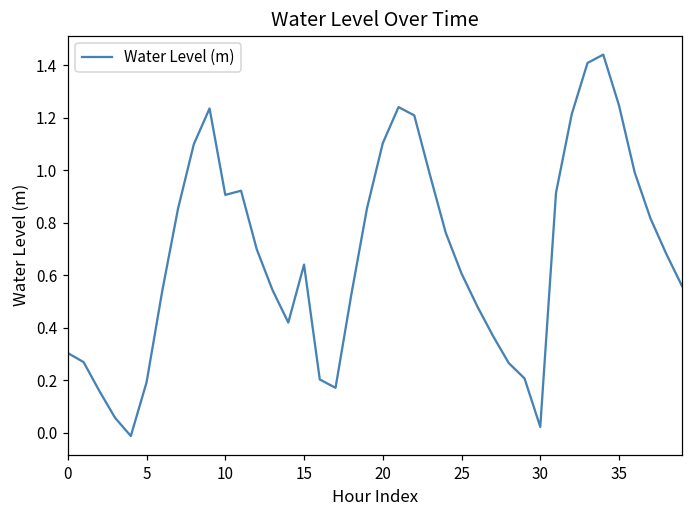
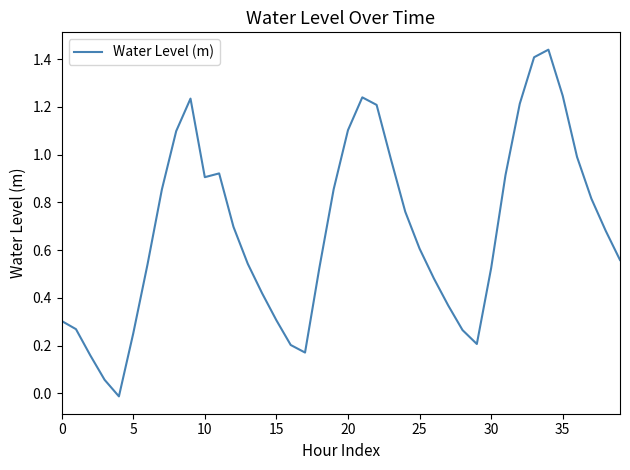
5: 0.19 -> 0.25
15: 0.64 -> 0.31
30: 0.02 -> 0.52
